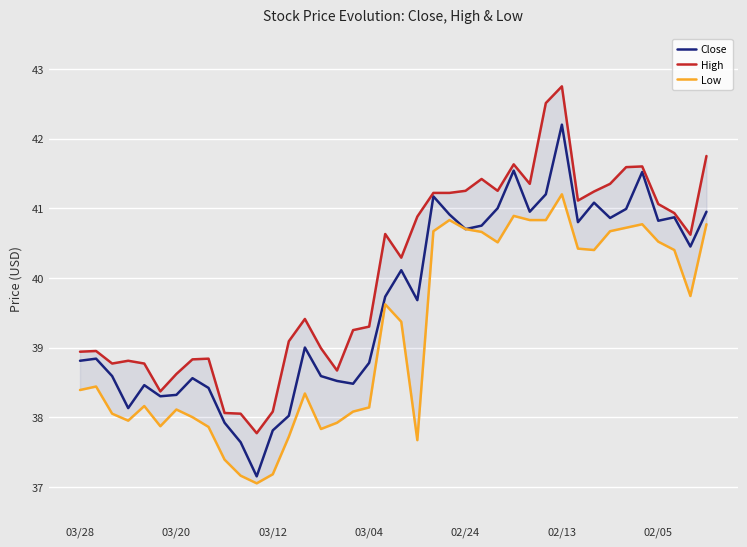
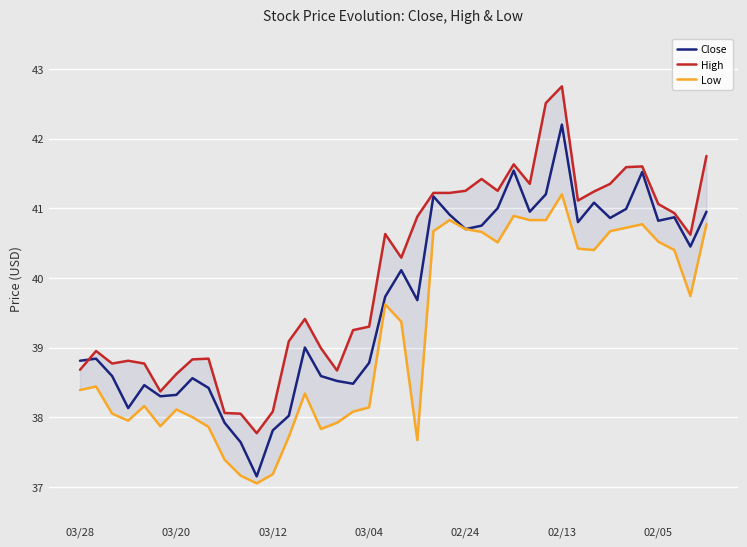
High, 03/28: 38.9 -> 38.7
